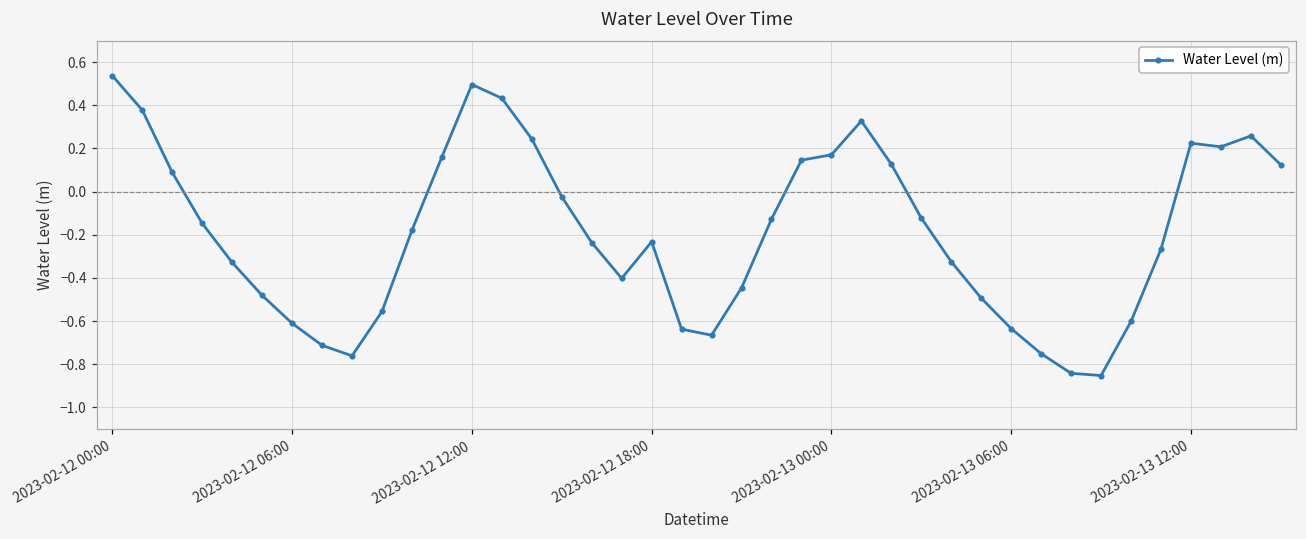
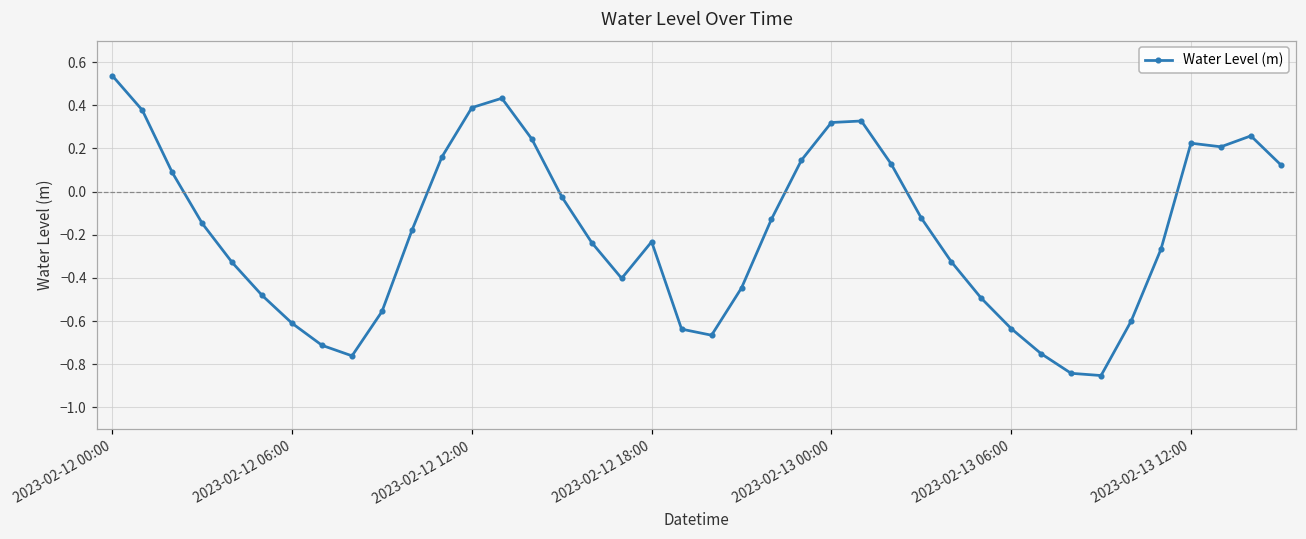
2023-02-12 12:00: 0.50 -> 0.39
2023-02-13 00:00: 0.17 -> 0.32
